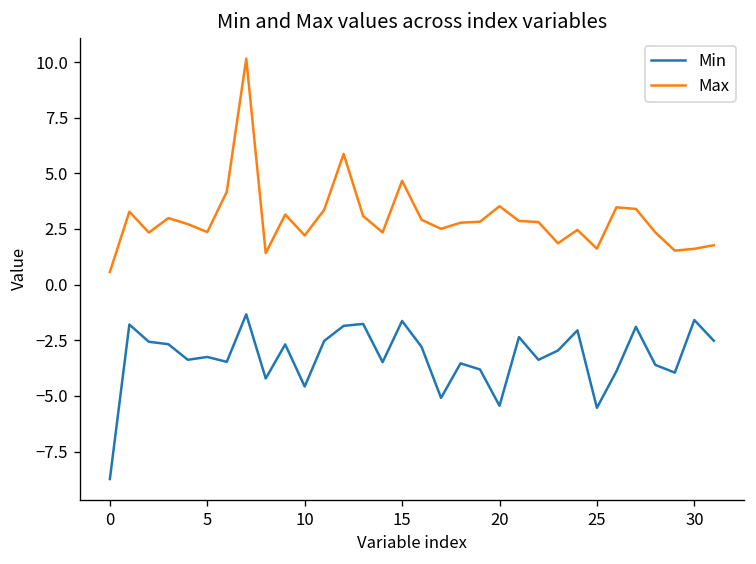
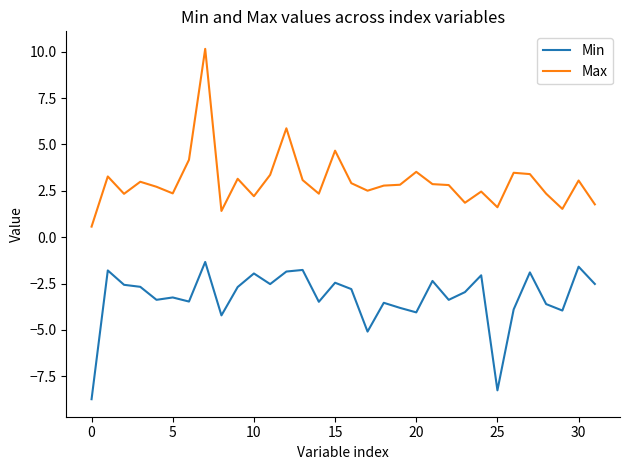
Min, 10: -4.6 -> -2.0
Min, 15: -1.6 -> -2.5
Min, 20: -5.4 -> -4.1
Min, 25: -5.5 -> -8.3
Max, 30: 1.6 -> 3.1
